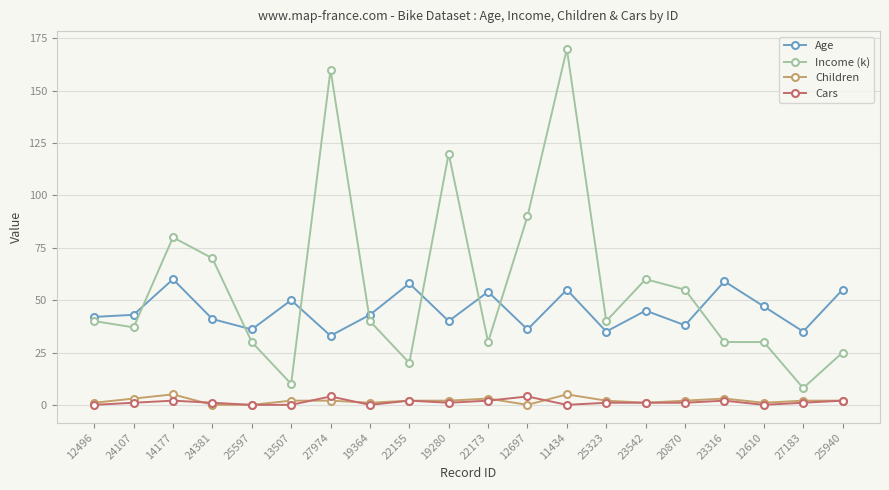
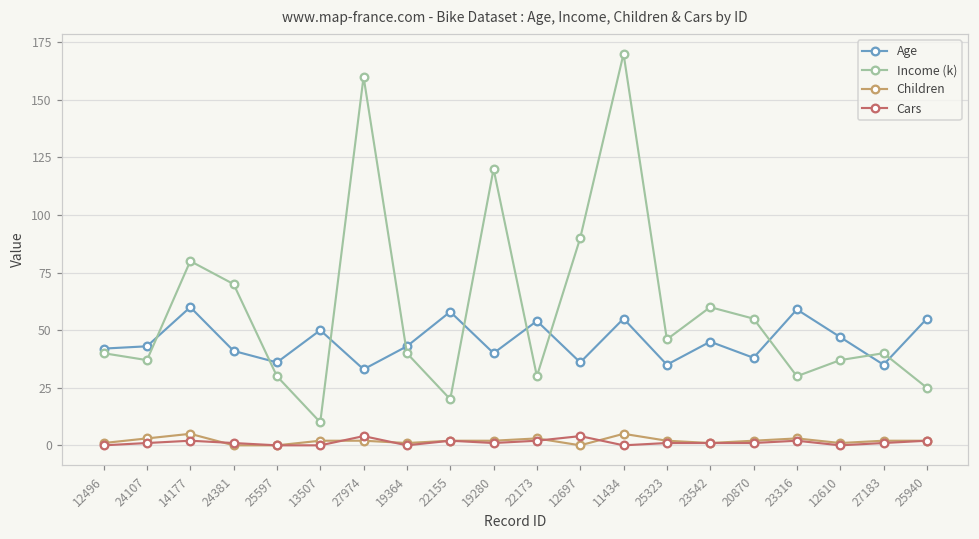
Income (k), 25323: 40 -> 46
Income (k), 12610: 30 -> 37
Income (k), 27183: 8 -> 40
